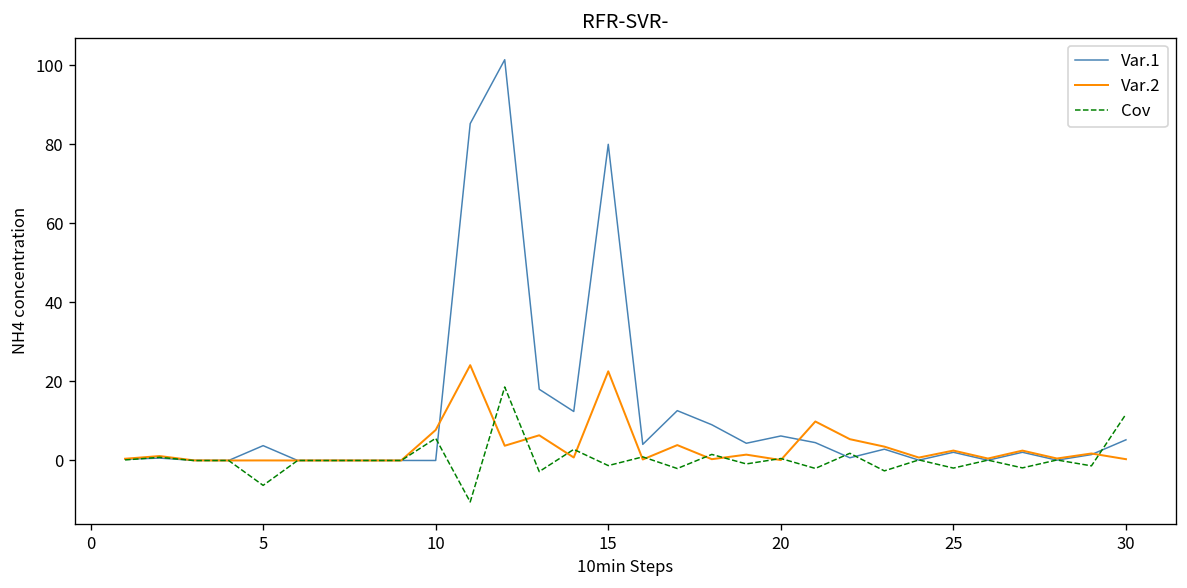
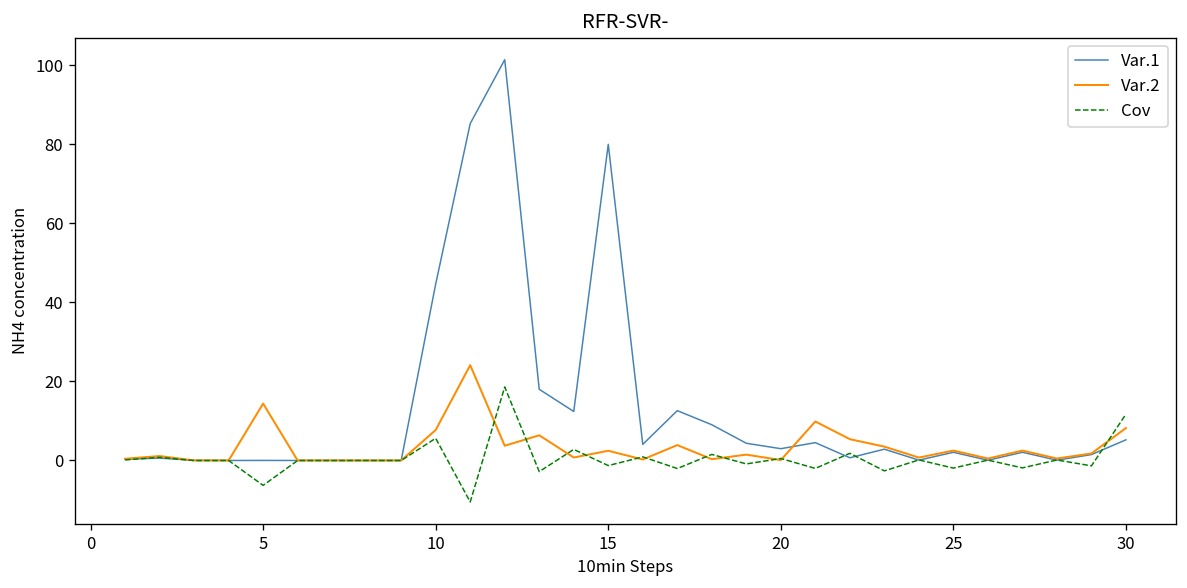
Var.1, 5: 4 -> 0
Var.2, 5: 0 -> 14
Var.1, 10: 0 -> 45
Var.2, 15: 23 -> 2
Var.1, 20: 6 -> 3
Var.2, 30: 0 -> 8
